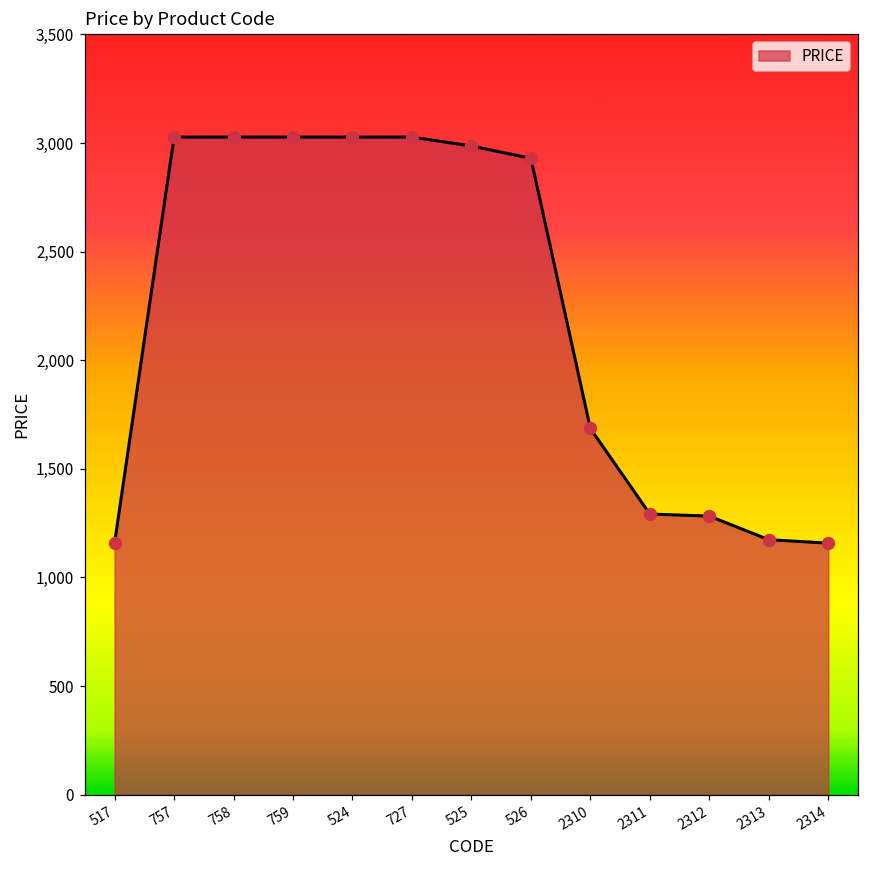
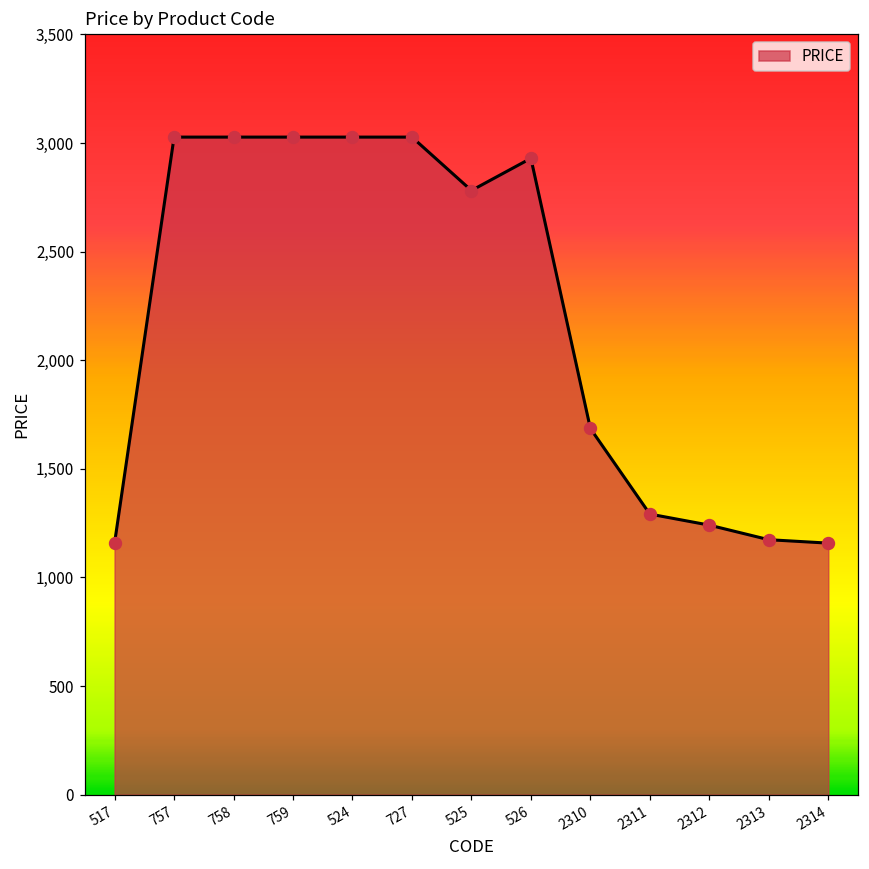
525: 2,990 -> 2,780
2312: 1,280 -> 1,240
